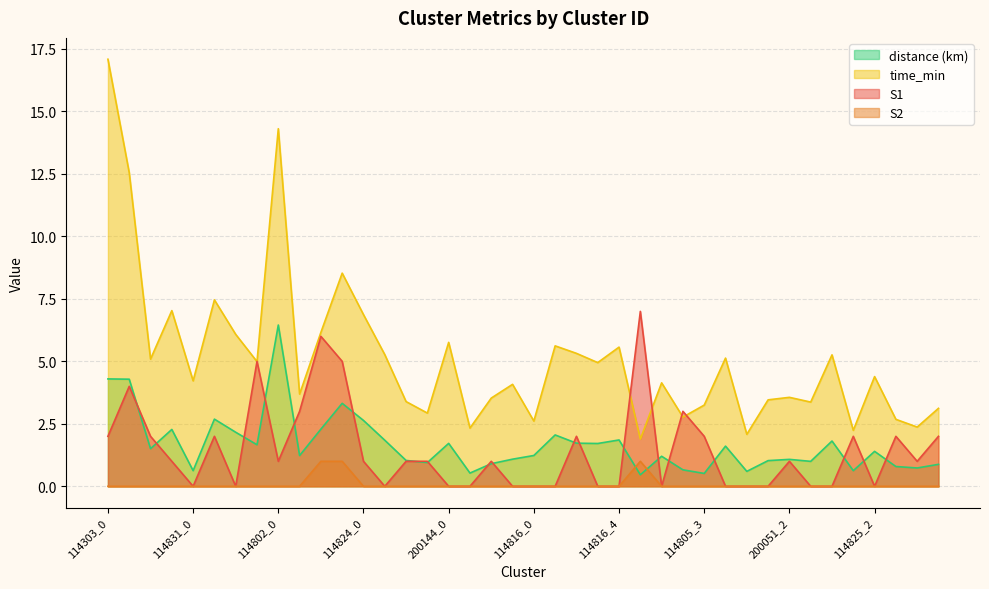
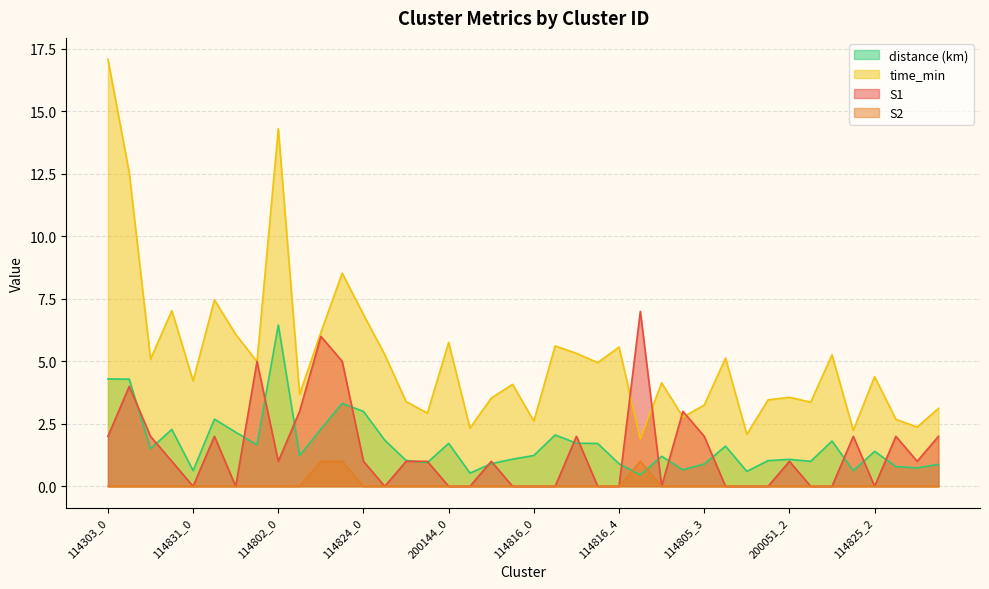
distance (km), 114824_0: 2.6 -> 3.0
distance (km), 114816_4: 1.9 -> 0.9
distance (km), 114805_3: 0.5 -> 0.9
